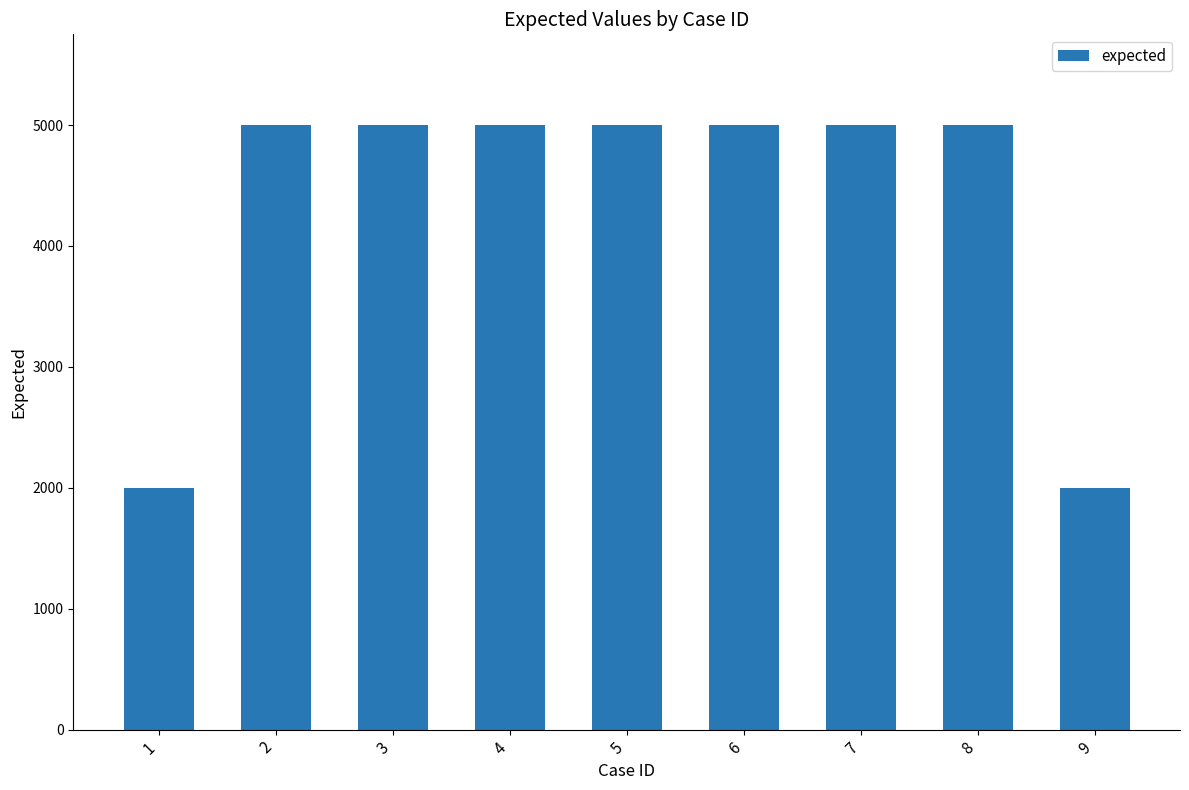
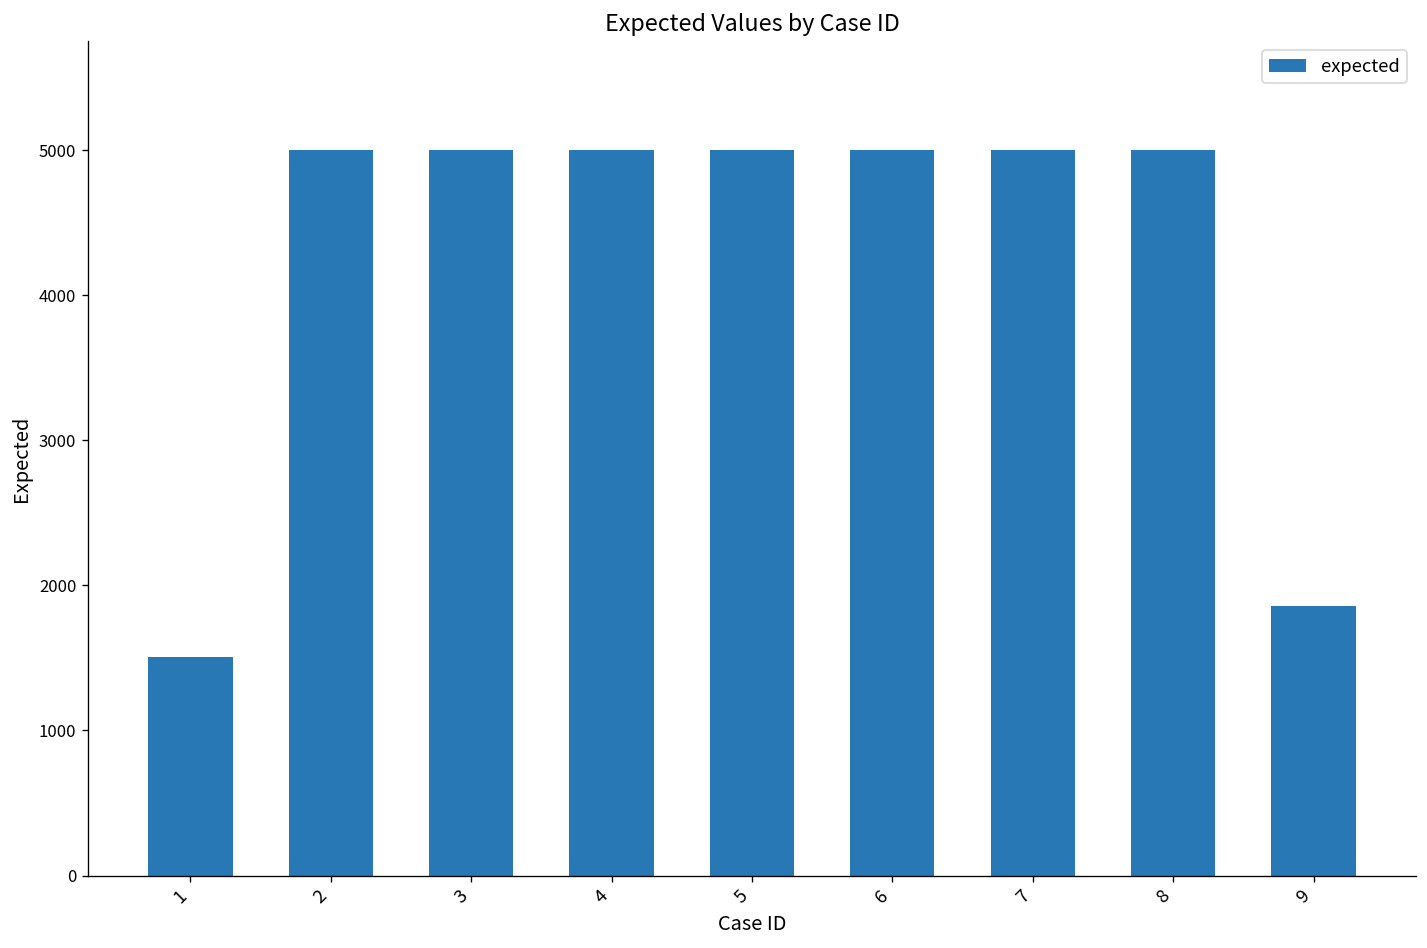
1: 2000 -> 1510
9: 2000 -> 1860
